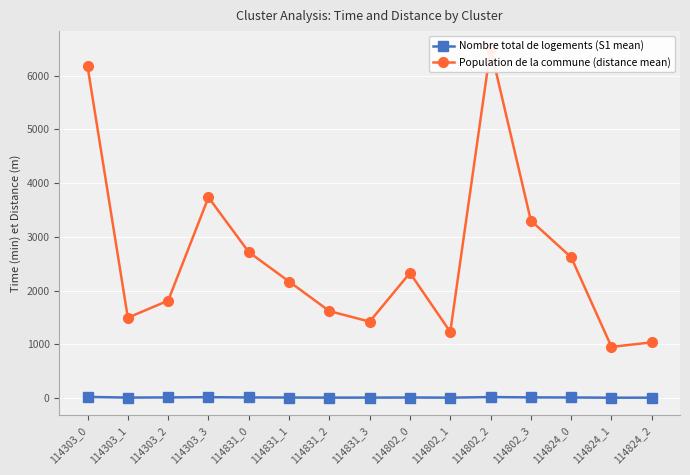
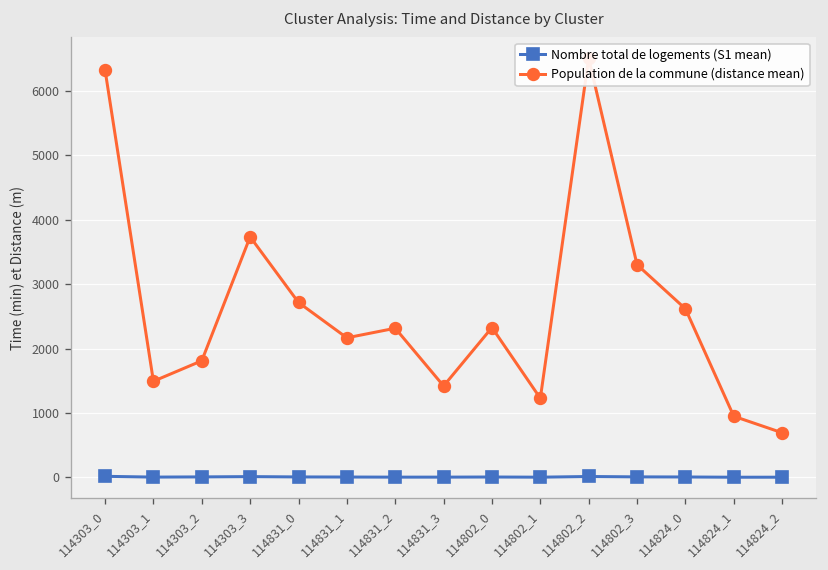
Population de la commune (distance mean), 114303_0: 6200 -> 6300
Population de la commune (distance mean), 114831_2: 1600 -> 2300
Population de la commune (distance mean), 114824_2: 1000 -> 700
